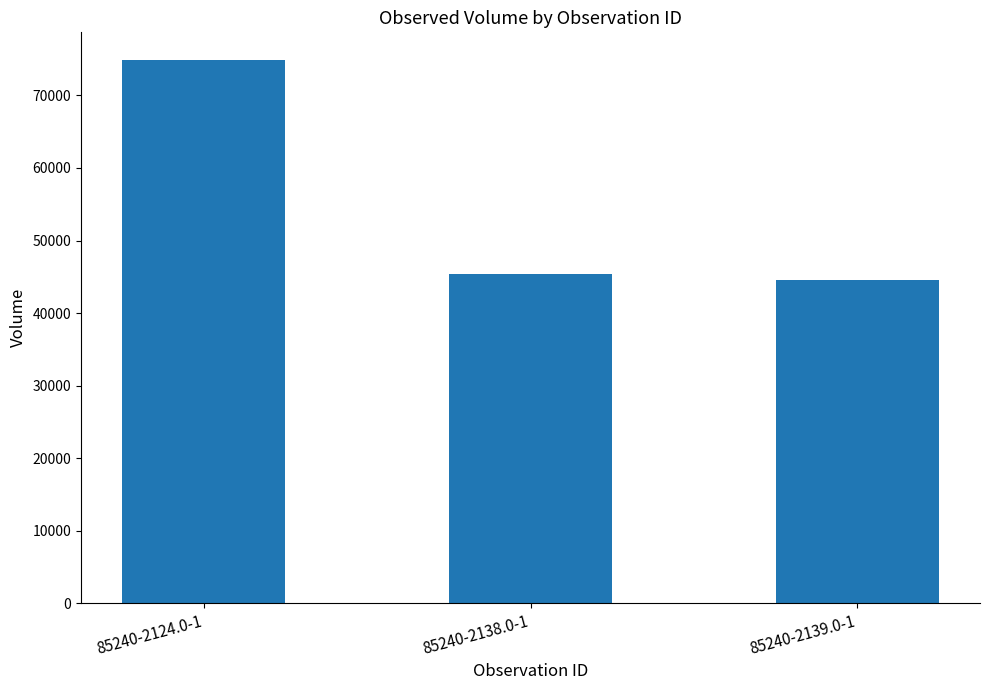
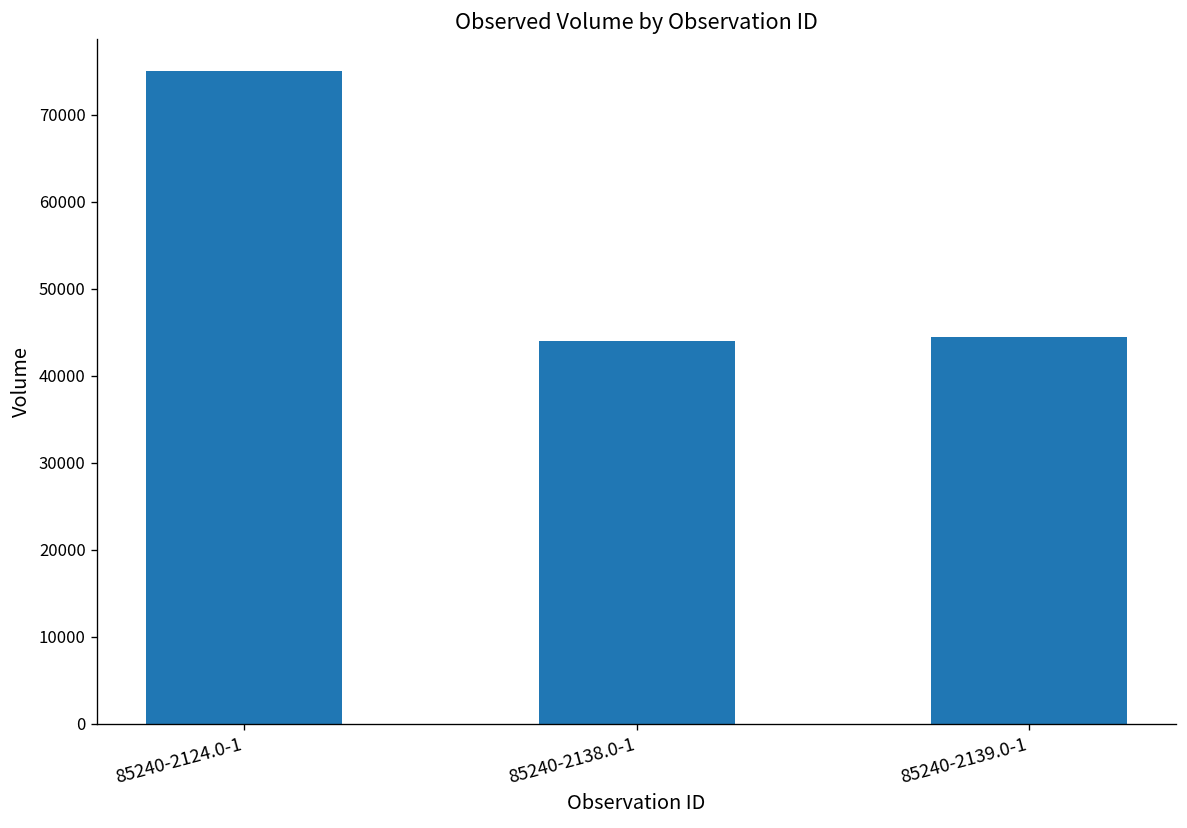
85240-2138.0-1: 45000 -> 44000
